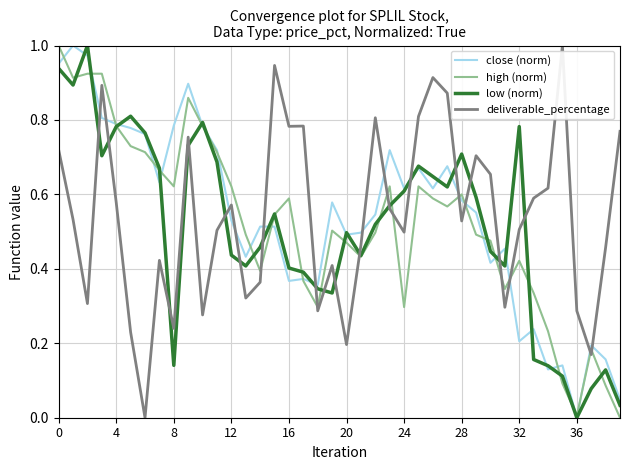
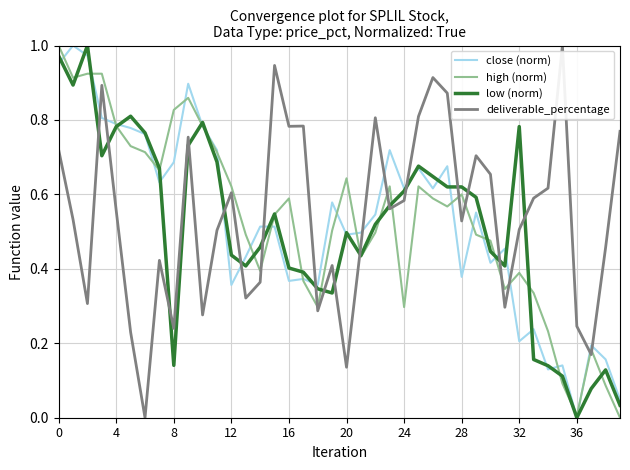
low (norm), 0: 0.94 -> 0.97
deliverable_percentage, 4: 0.58 -> 0.56
close (norm), 8: 0.78 -> 0.69
high (norm), 8: 0.62 -> 0.83
close (norm), 12: 0.53 -> 0.36
deliverable_percentage, 12: 0.57 -> 0.60
high (norm), 20: 0.47 -> 0.64
deliverable_percentage, 20: 0.20 -> 0.14
deliverable_percentage, 24: 0.50 -> 0.58
close (norm), 28: 0.58 -> 0.38
low (norm), 28: 0.71 -> 0.62
high (norm), 32: 0.42 -> 0.39
deliverable_percentage, 36: 0.29 -> 0.25
